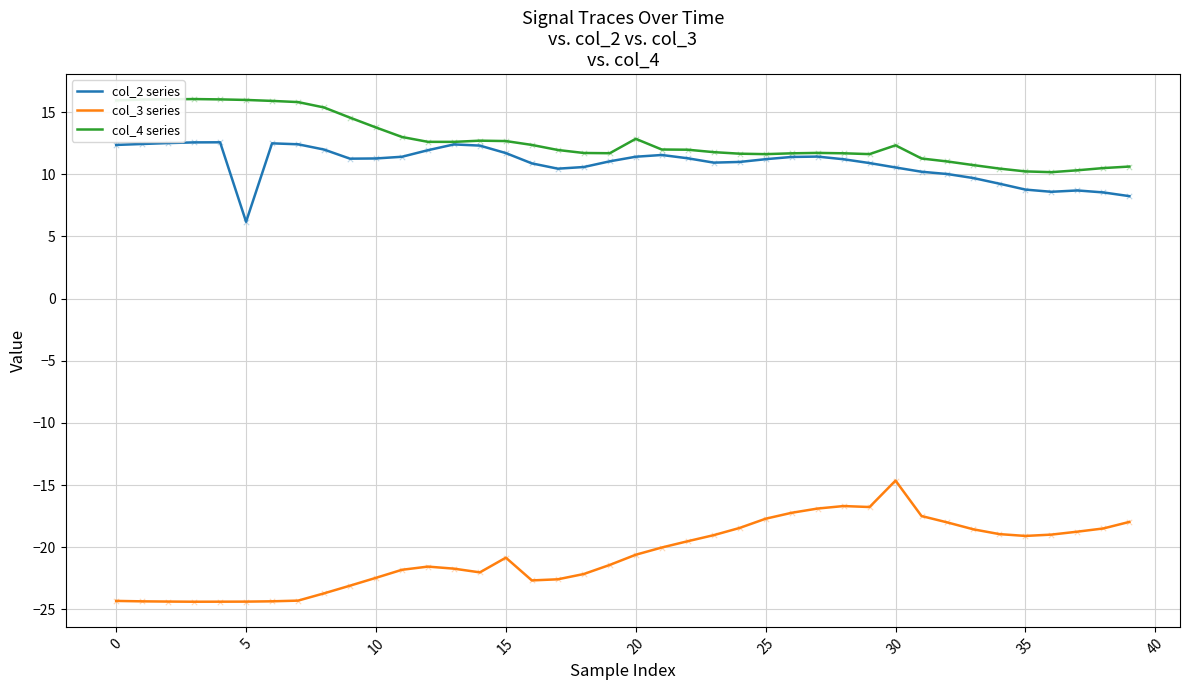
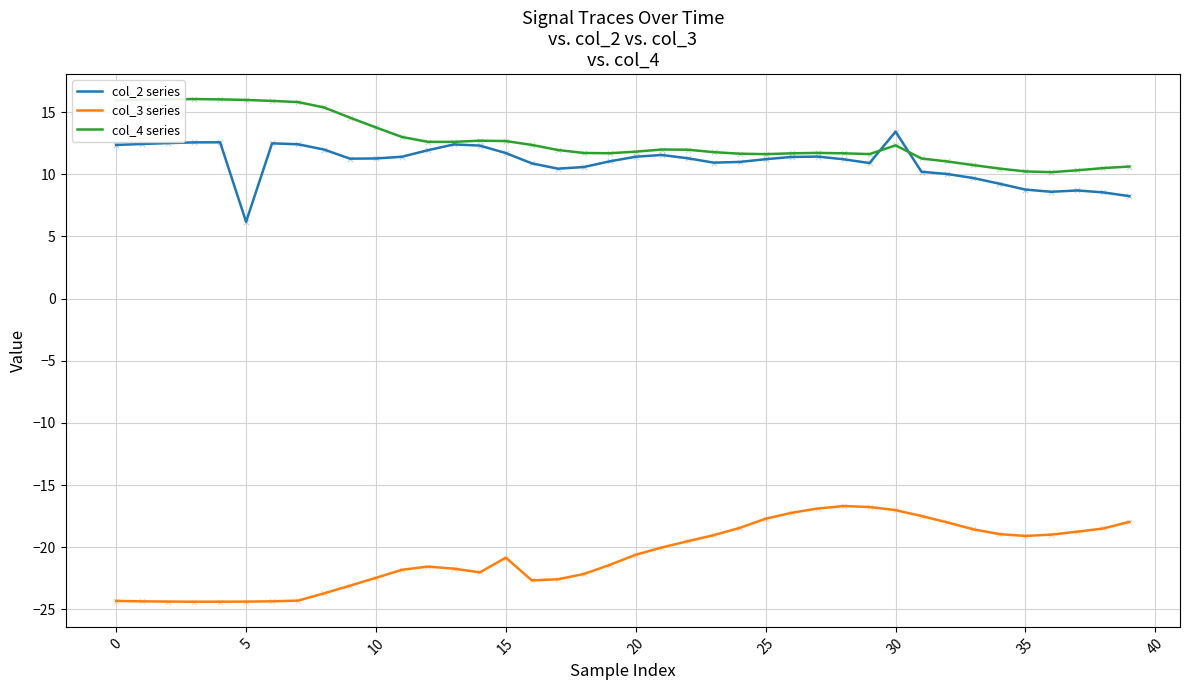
col_4 series, 20: 12.8 -> 11.8
col_2 series, 30: 10.5 -> 13.4
col_3 series, 30: -14.6 -> -17.0
